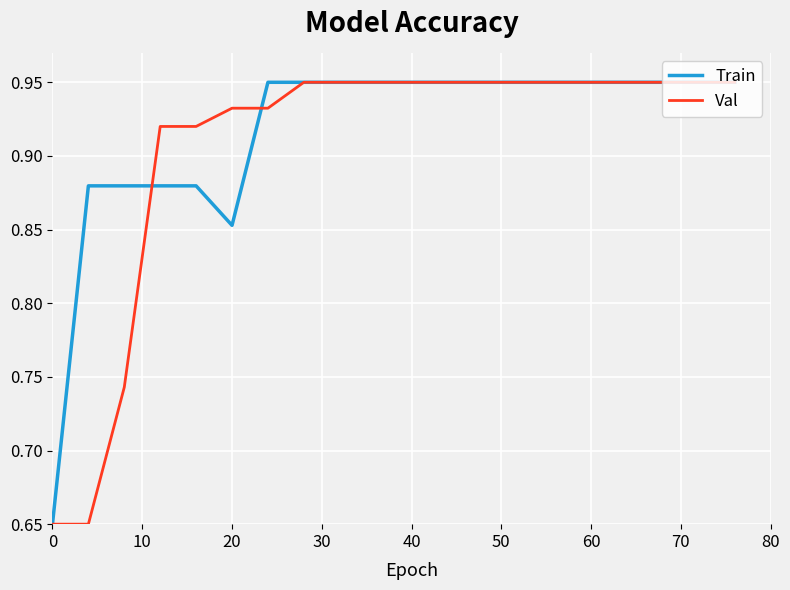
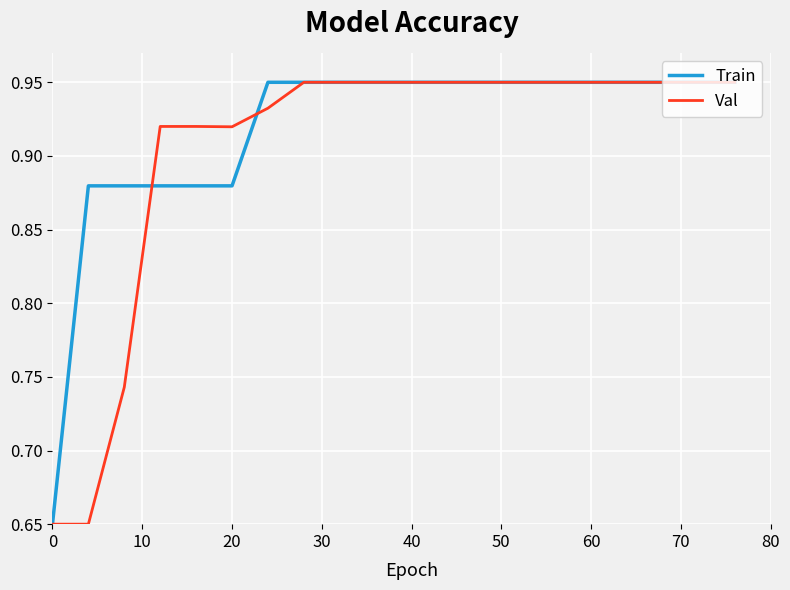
Train, 20: 0.853 -> 0.880
Val, 20: 0.932 -> 0.920
